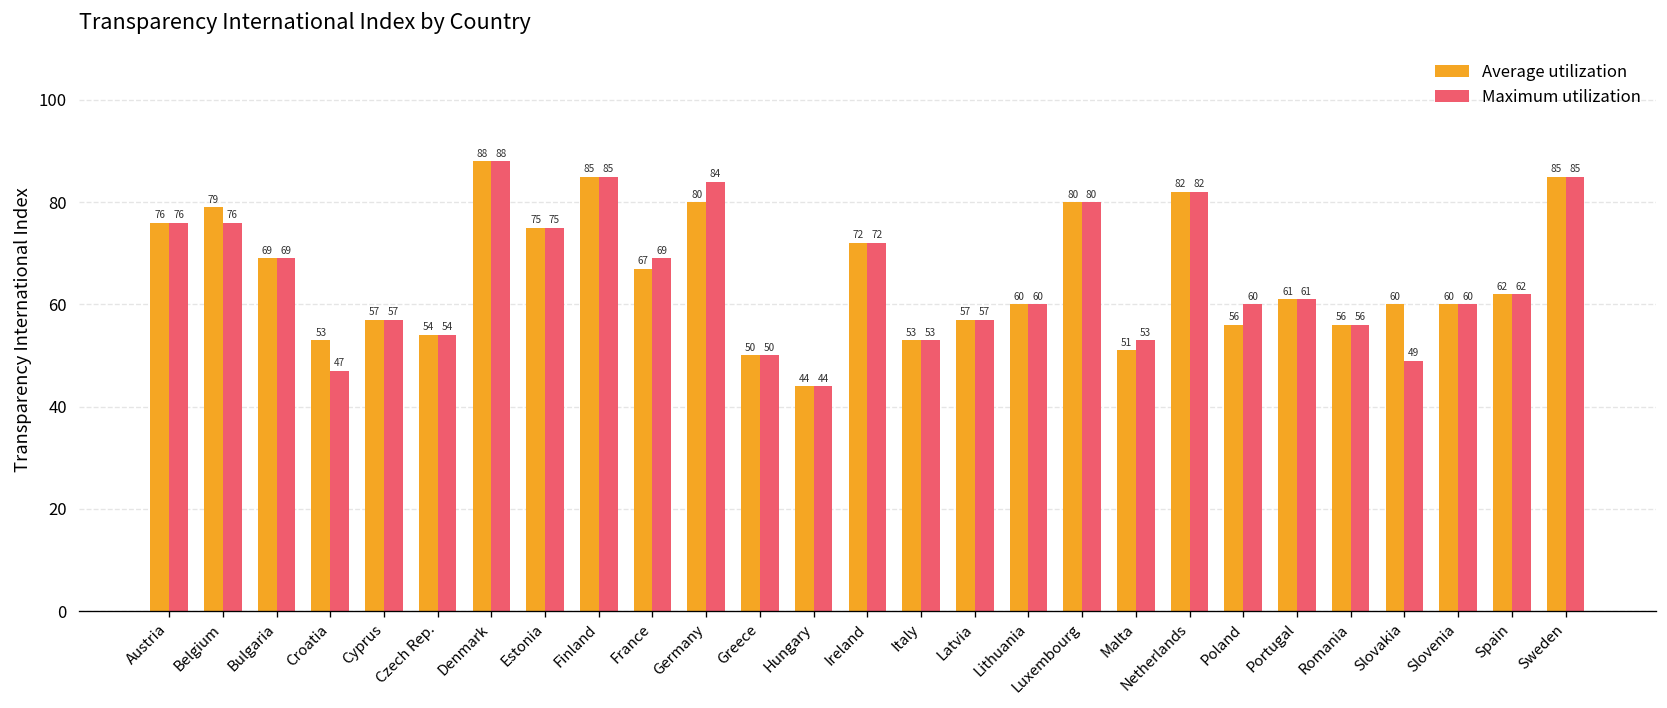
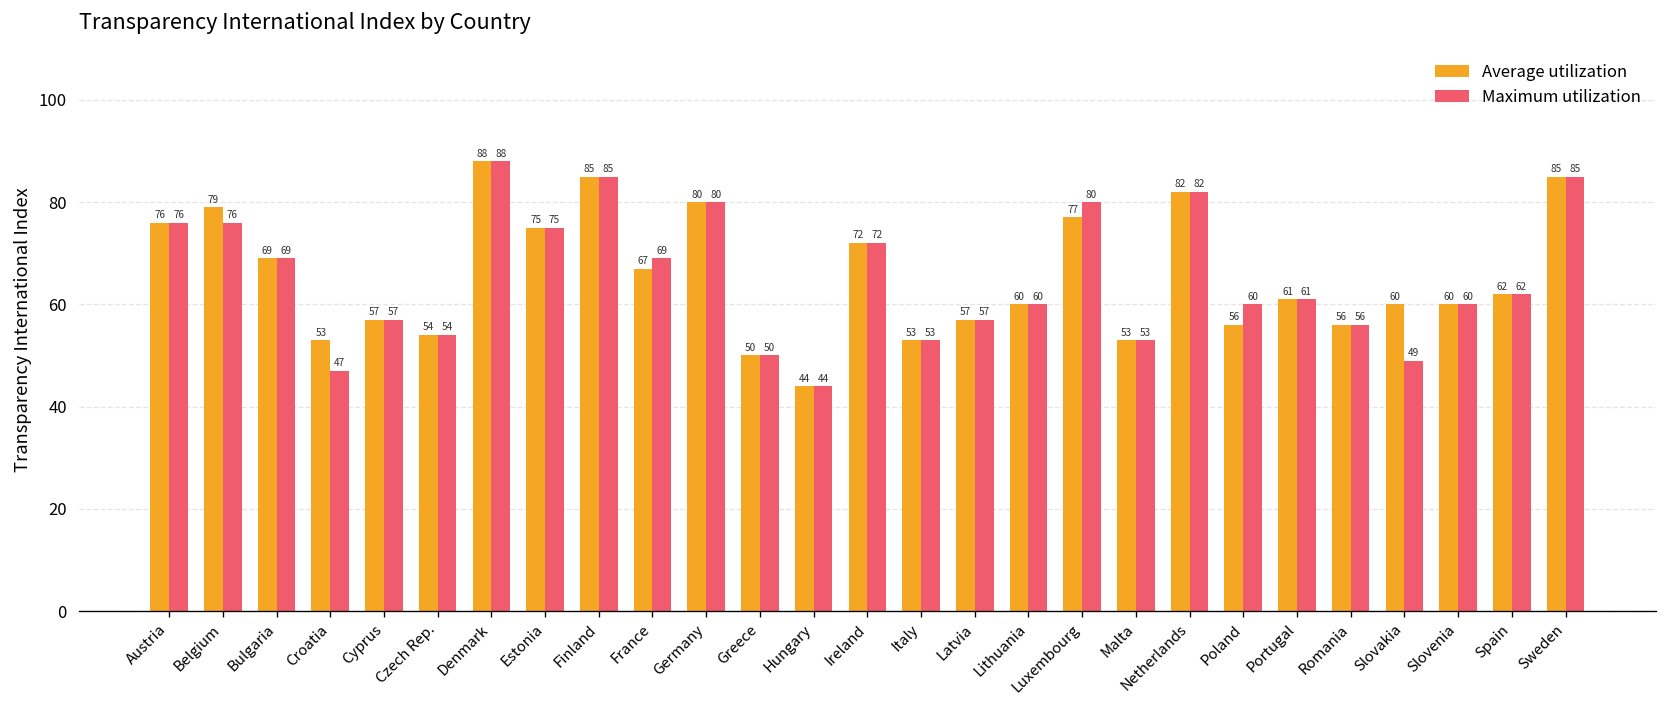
Maximum utilization, Germany: 84 -> 80
Average utilization, Luxembourg: 80 -> 77
Average utilization, Malta: 51 -> 53
